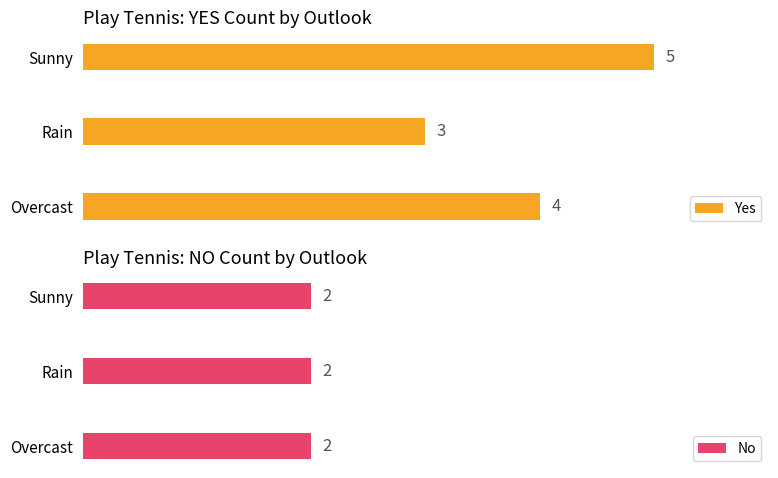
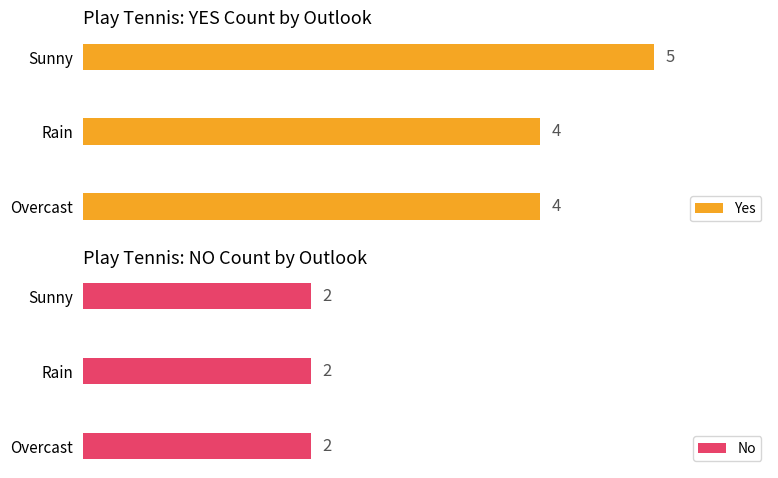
Play Tennis: YES Count by Outlook, Rain: 3 -> 4
